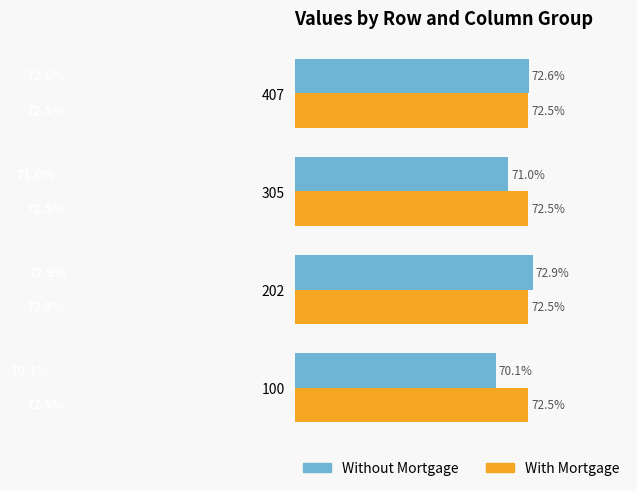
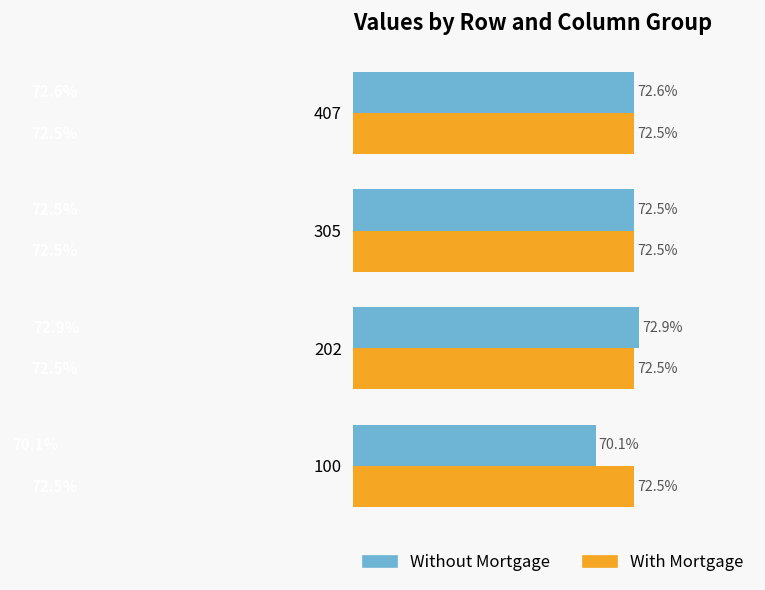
Without Mortgage, 305: 71.0% -> 72.5%
